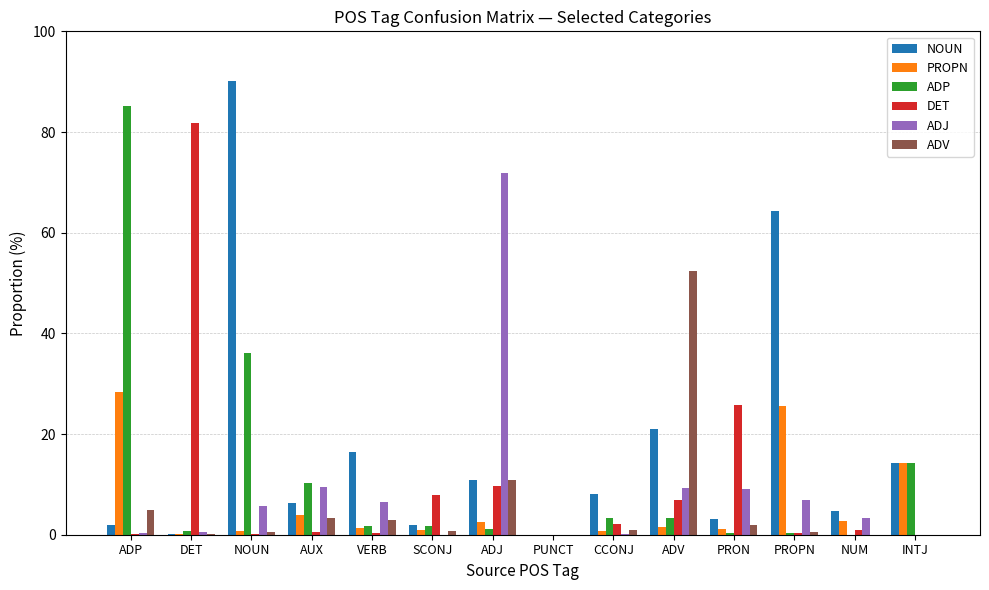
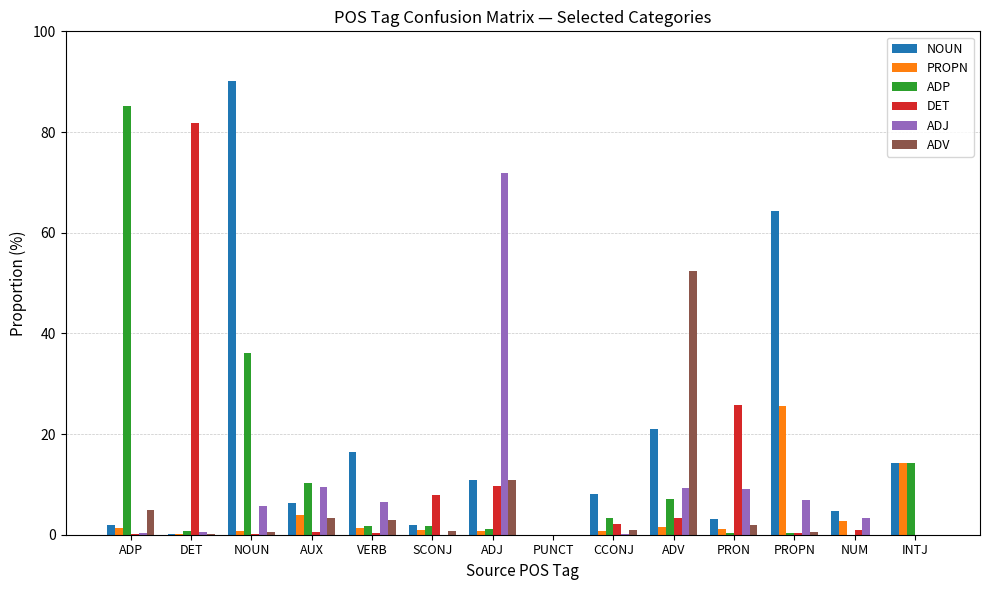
PROPN, ADP: 28 -> 1
PROPN, ADJ: 3 -> 1
ADP, ADV: 3 -> 7
DET, ADV: 7 -> 3
